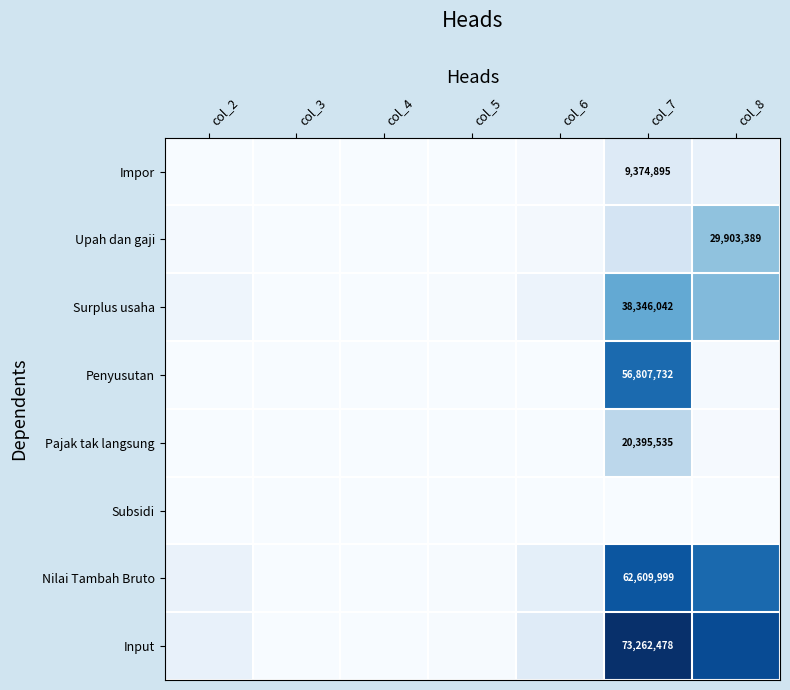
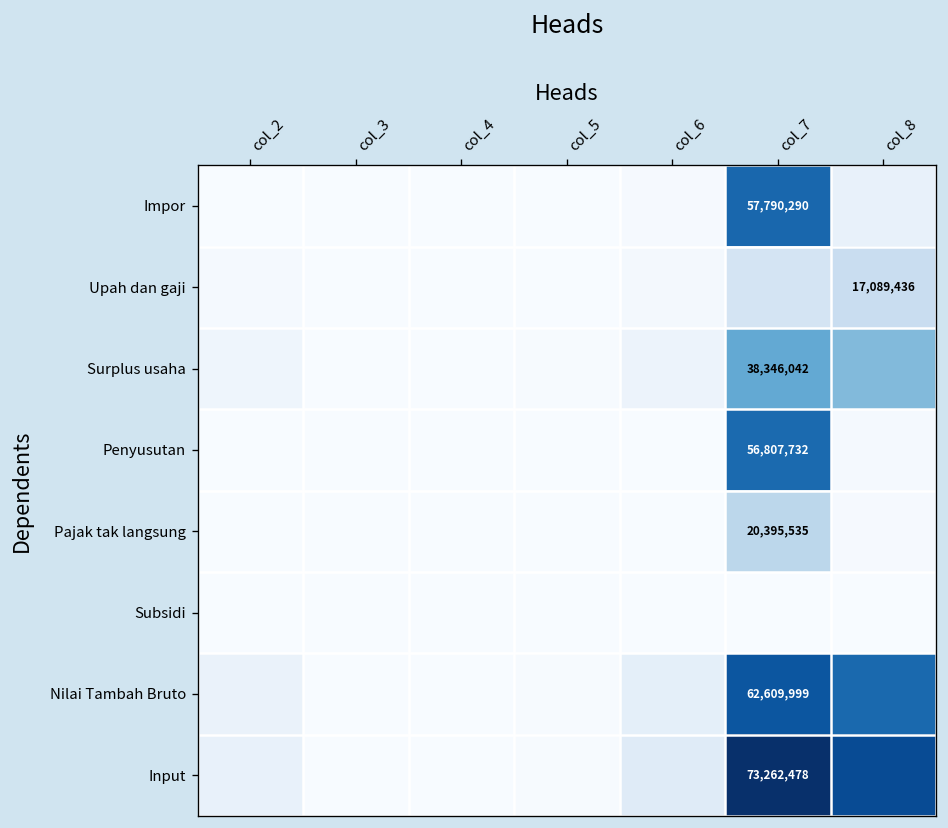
Impor, col_7: 9,374,895 -> 57,790,290
Upah dan gaji, col_8: 29,903,389 -> 17,089,436
